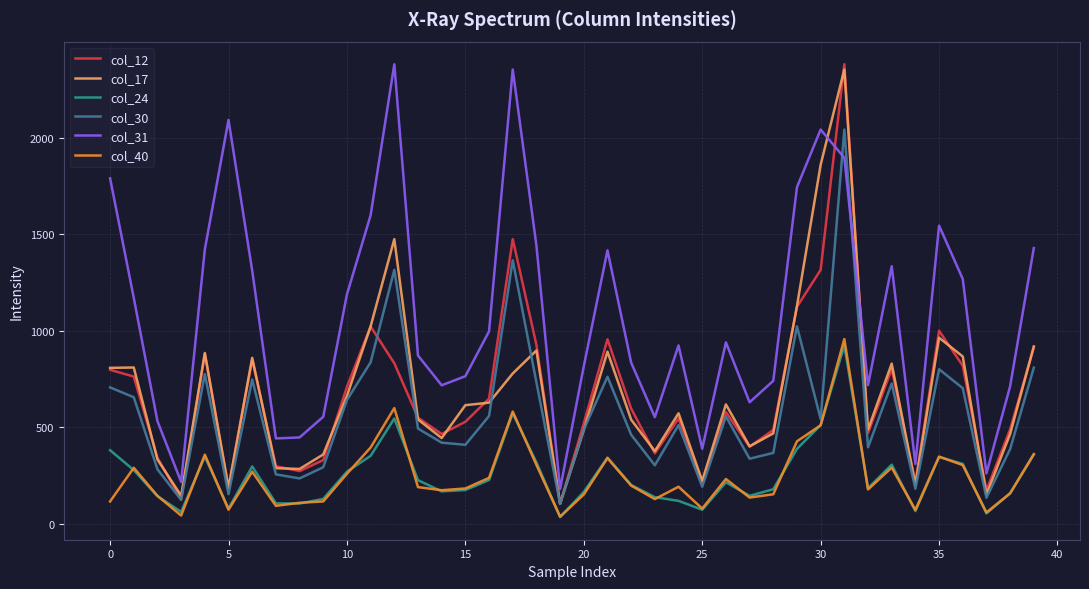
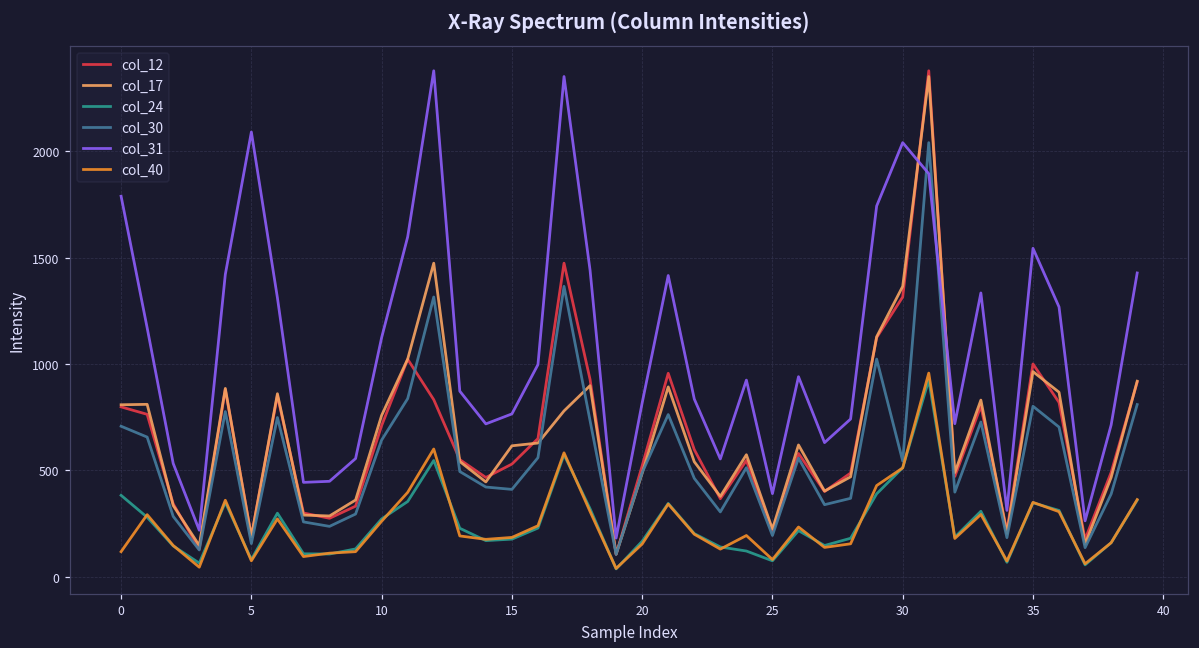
col_17, 10: 660 -> 760
col_31, 10: 1190 -> 1120
col_17, 30: 1860 -> 1370
